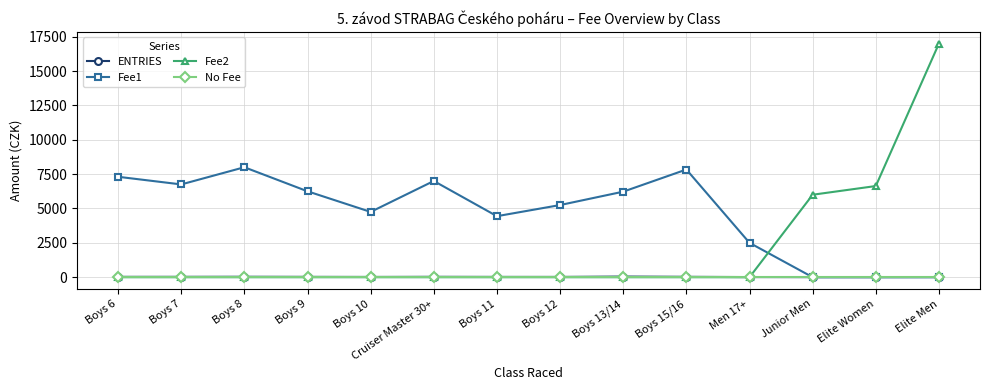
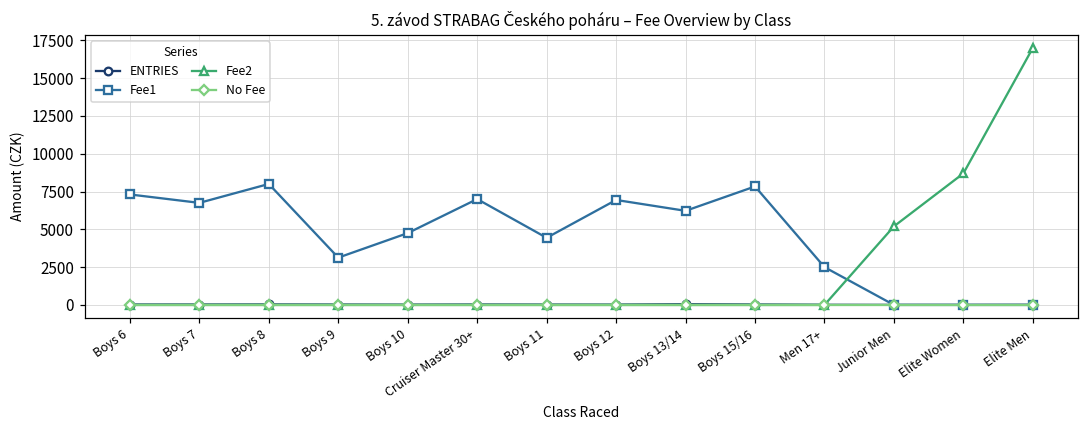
Fee1, Boys 9: 6300 -> 3100
Fee1, Boys 12: 5300 -> 6900
Fee2, Junior Men: 6000 -> 5200
Fee2, Elite Women: 6600 -> 8700
